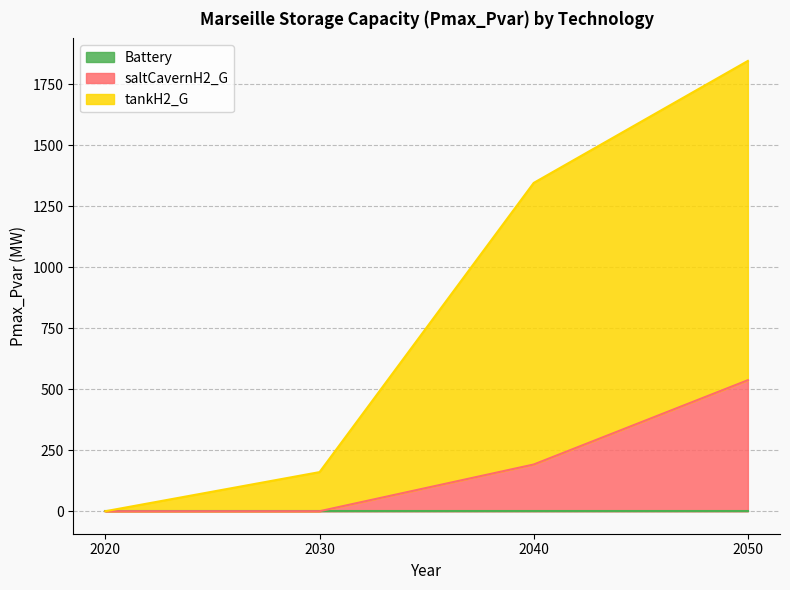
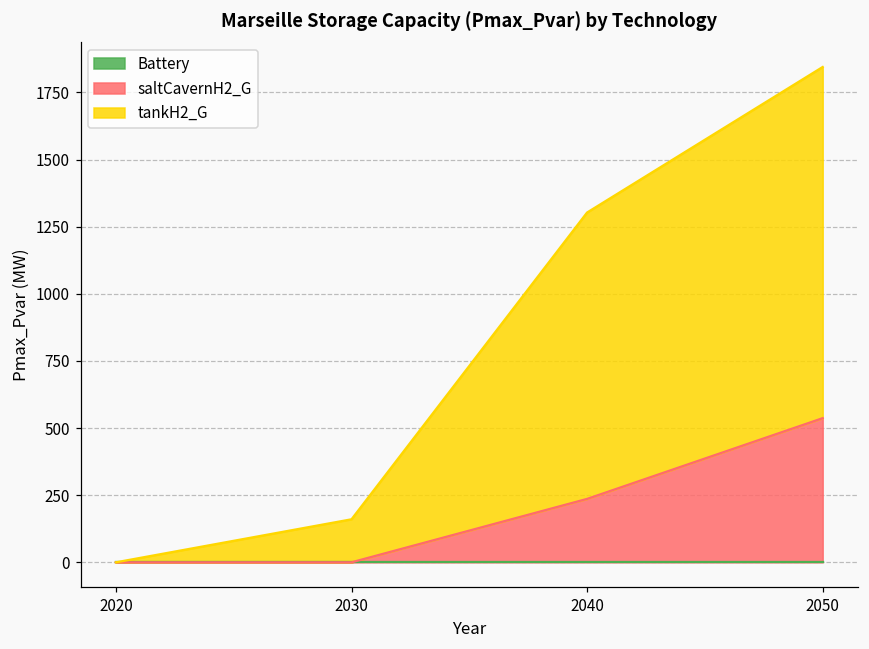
saltCavernH2_G, 2040: 190 -> 240
tankH2_G, 2040: 1150 -> 1070
